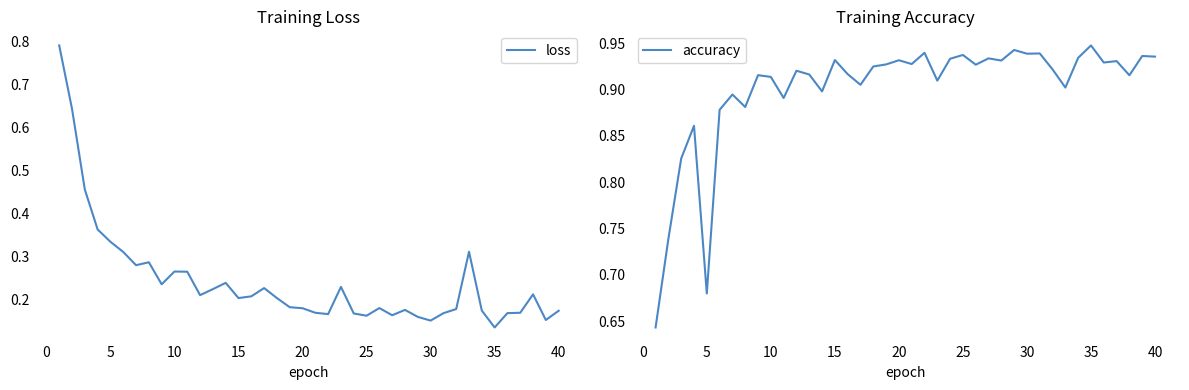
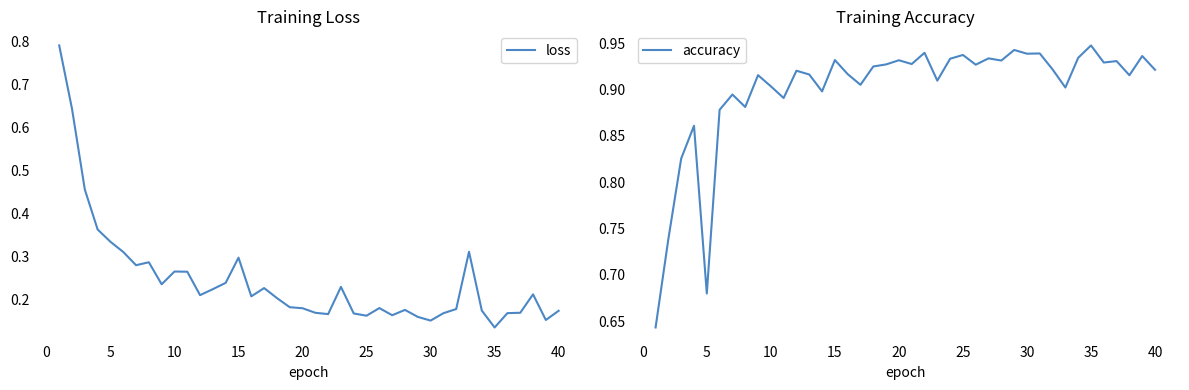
Training Loss, 15: 0.20 -> 0.30
Training Accuracy, 10: 0.91 -> 0.90
Training Accuracy, 40: 0.94 -> 0.92
